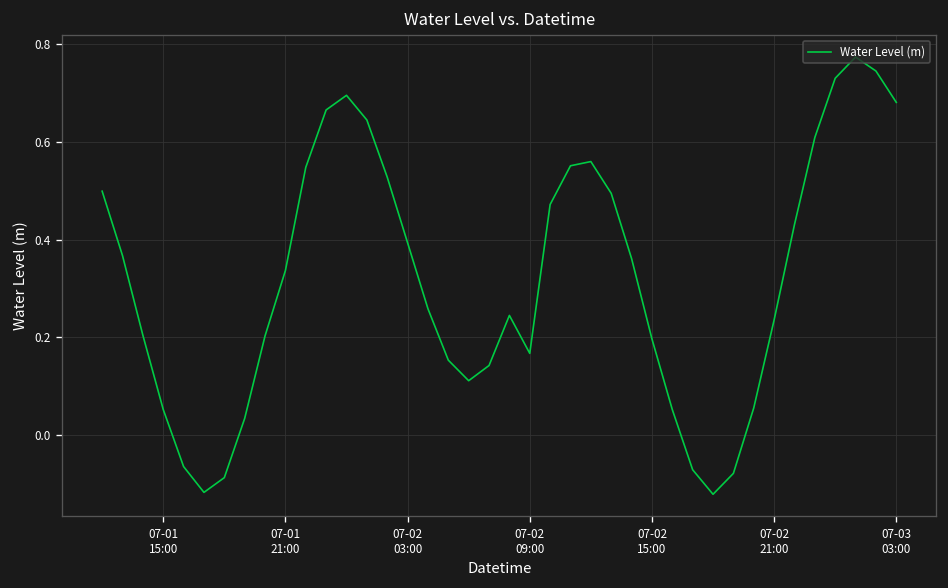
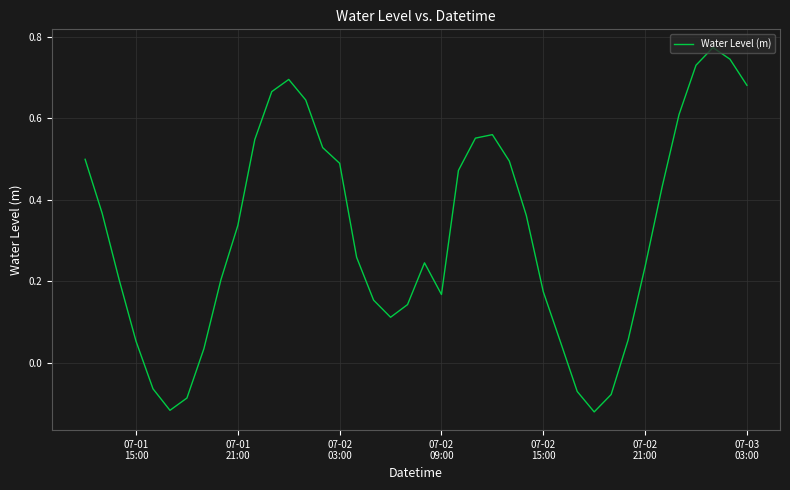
07-02 03:00: 0.39 -> 0.49
07-02 15:00: 0.20 -> 0.17
